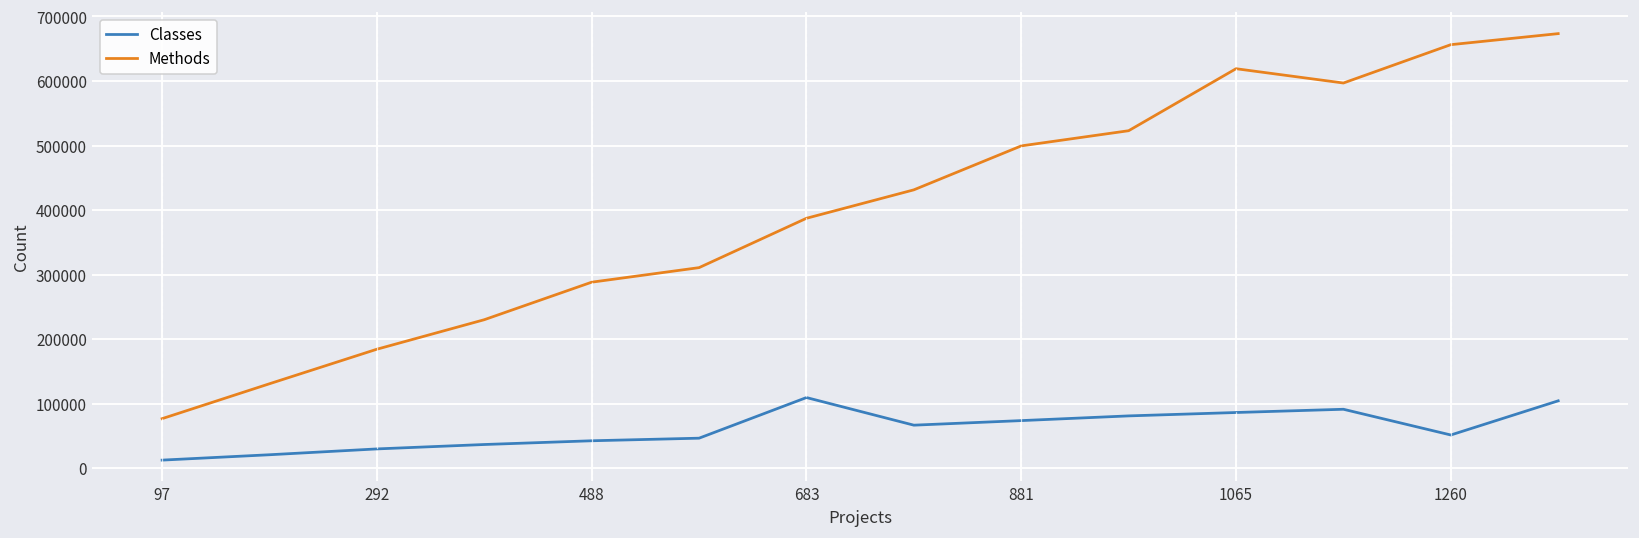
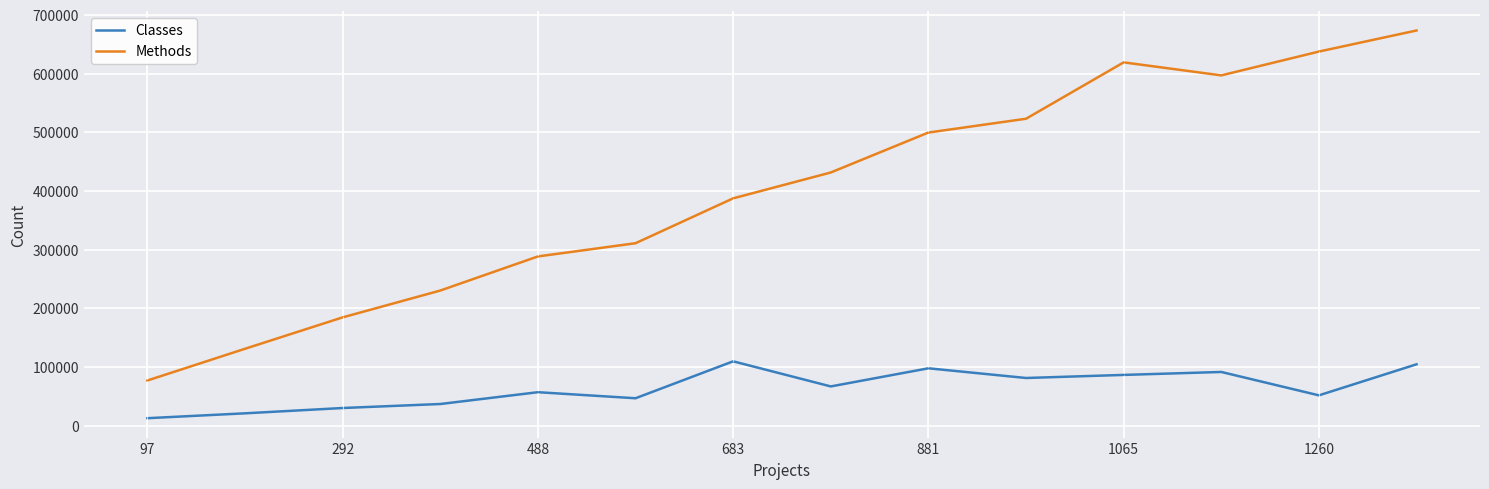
Classes, 488: 40000 -> 60000
Classes, 881: 70000 -> 100000
Methods, 1260: 660000 -> 640000
